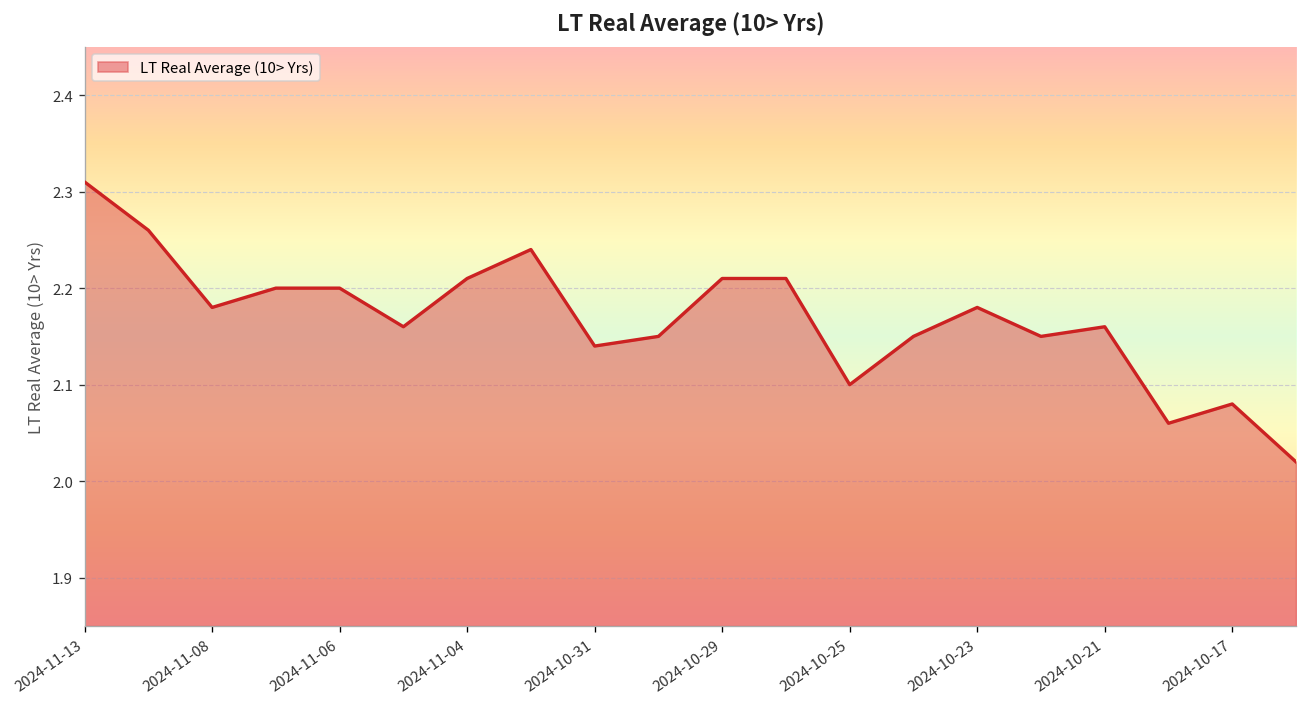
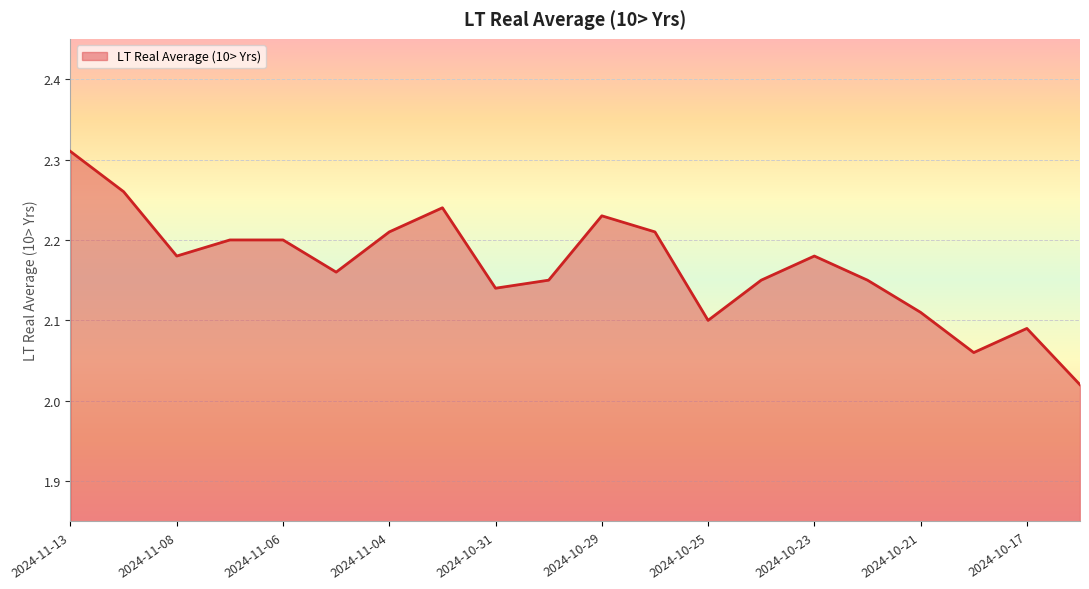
2024-10-29: 2.21 -> 2.23
2024-10-21: 2.16 -> 2.11
2024-10-17: 2.08 -> 2.09
